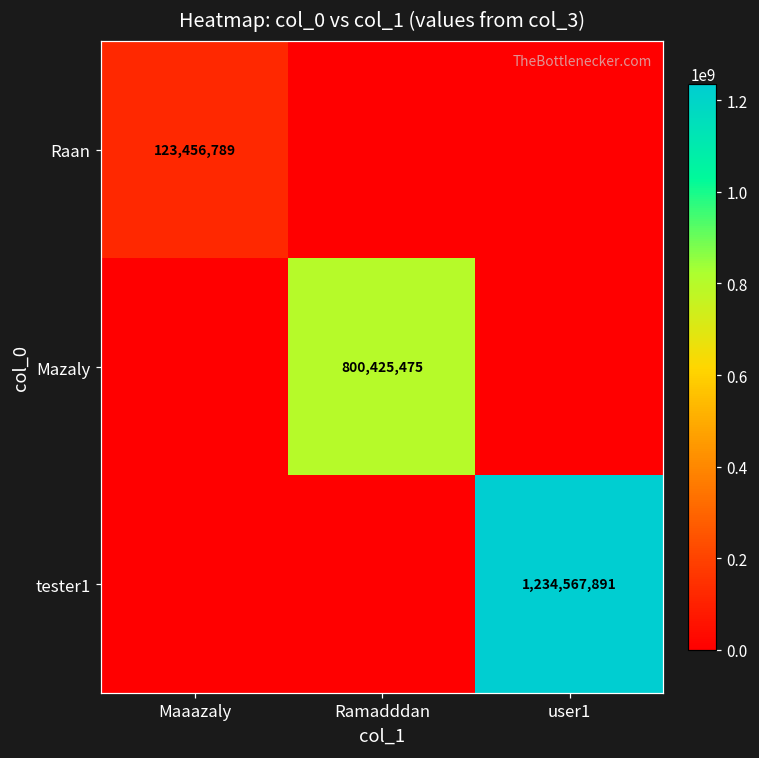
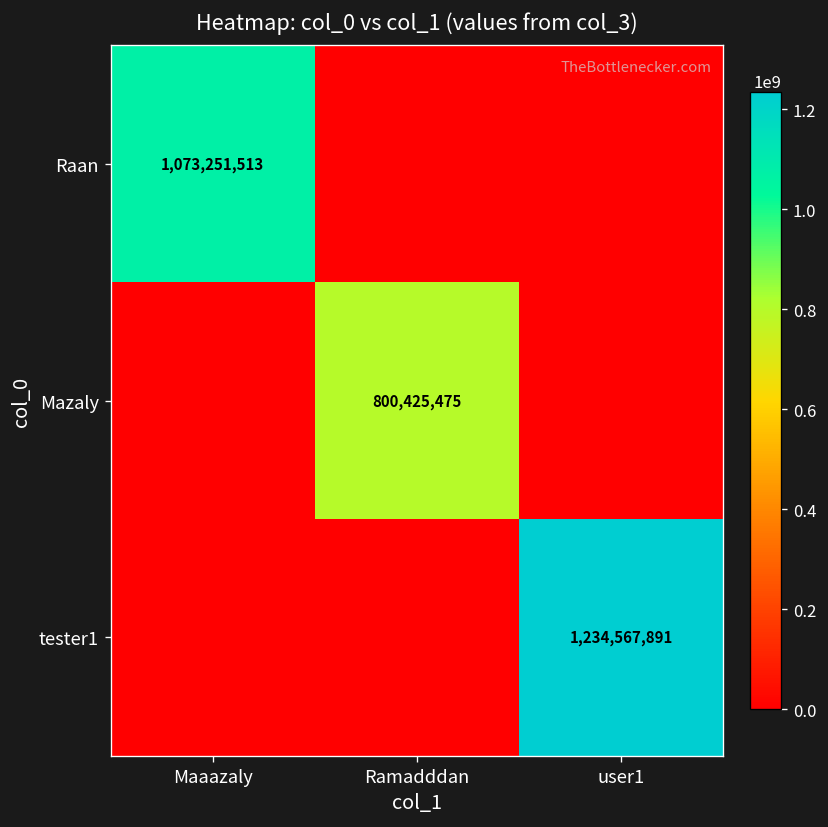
Raan, Maaazaly: 123,456,789 -> 1,073,251,513
